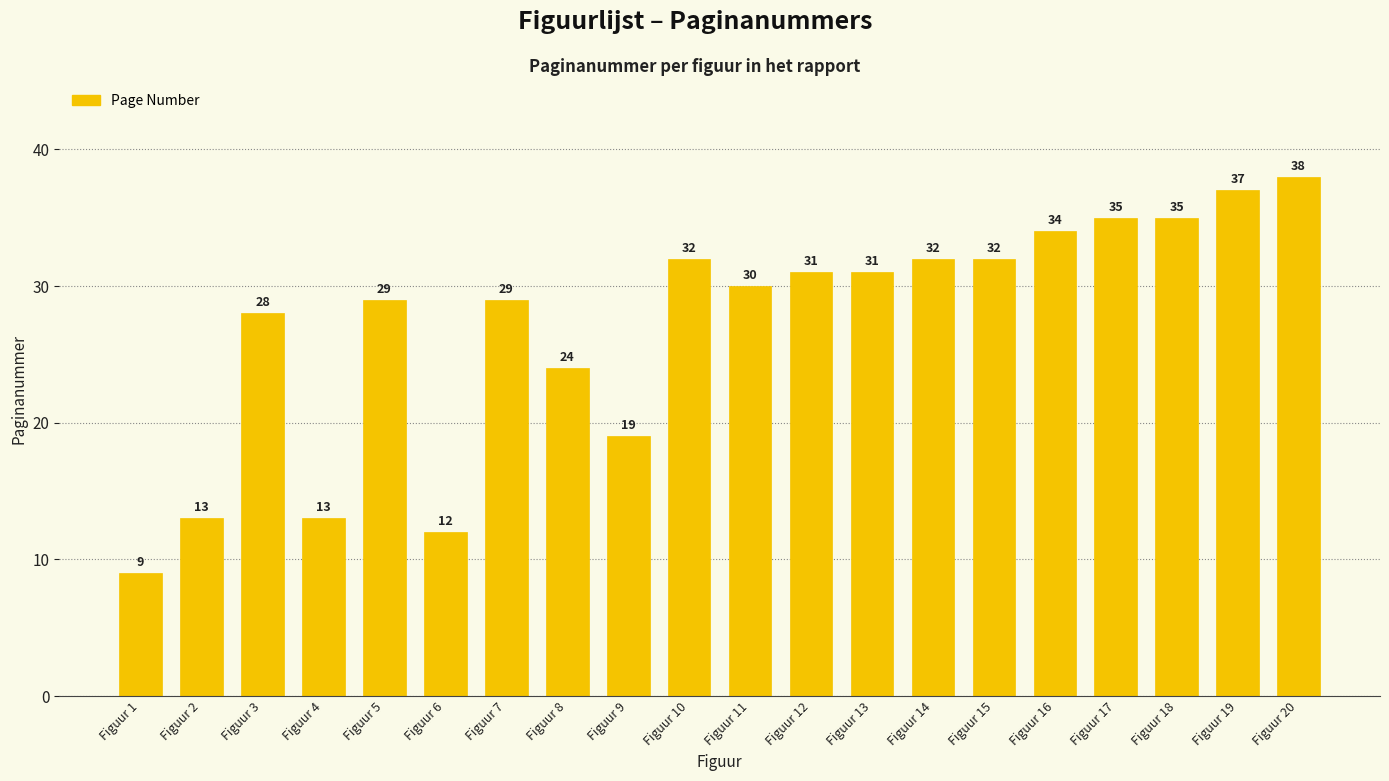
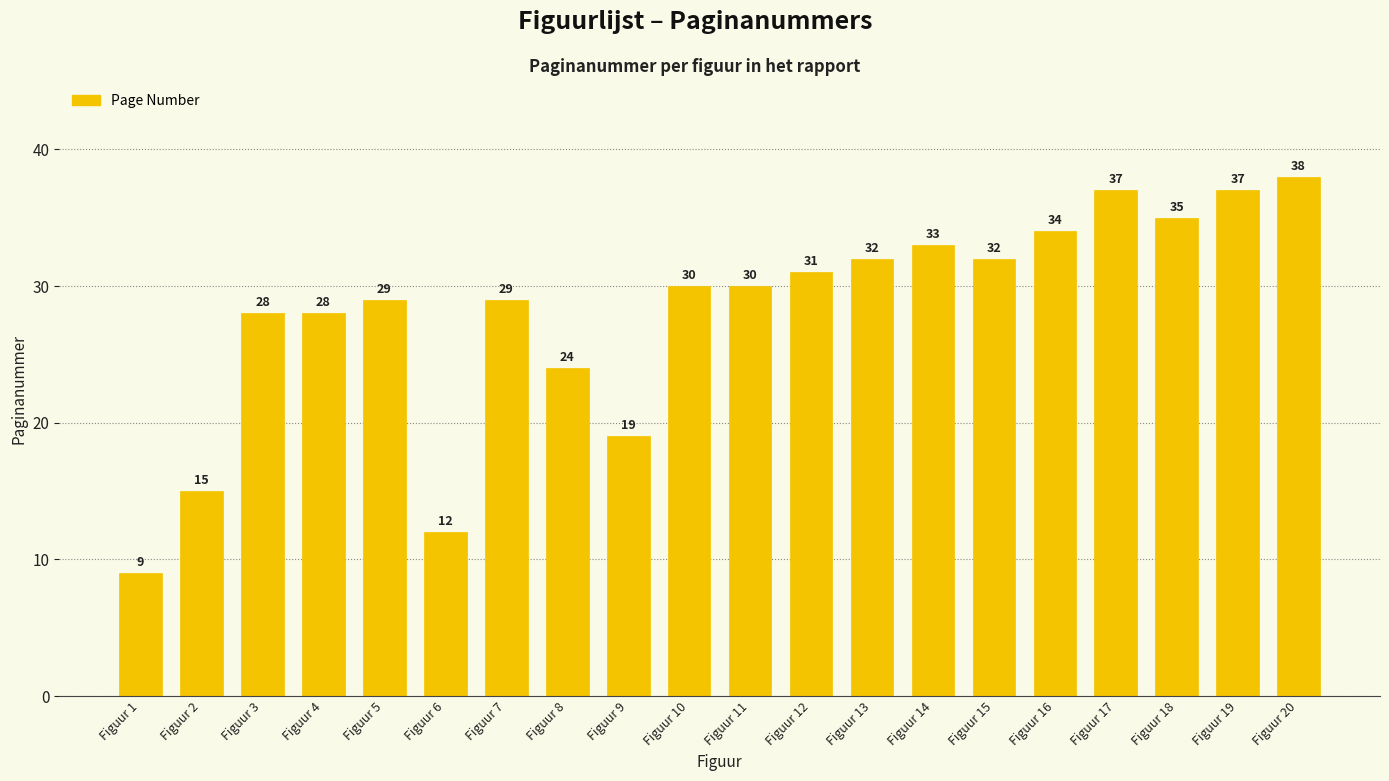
Figuur 2: 13 -> 15
Figuur 4: 13 -> 28
Figuur 10: 32 -> 30
Figuur 13: 31 -> 32
Figuur 14: 32 -> 33
Figuur 17: 35 -> 37
